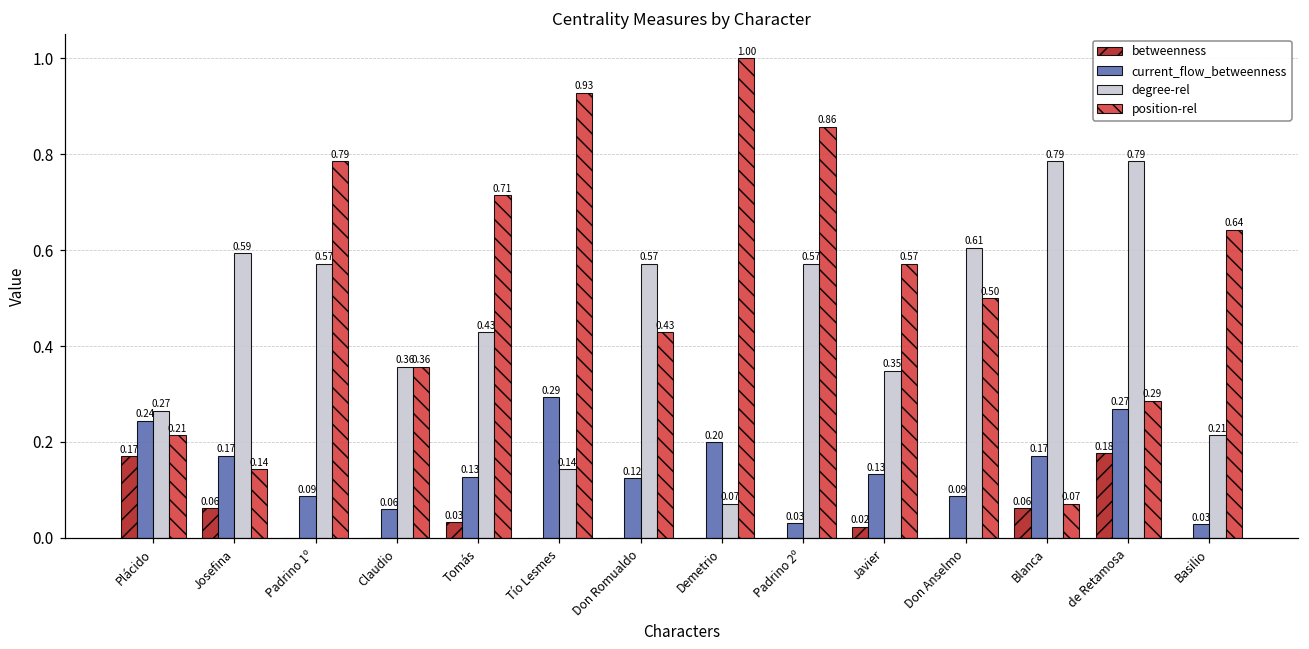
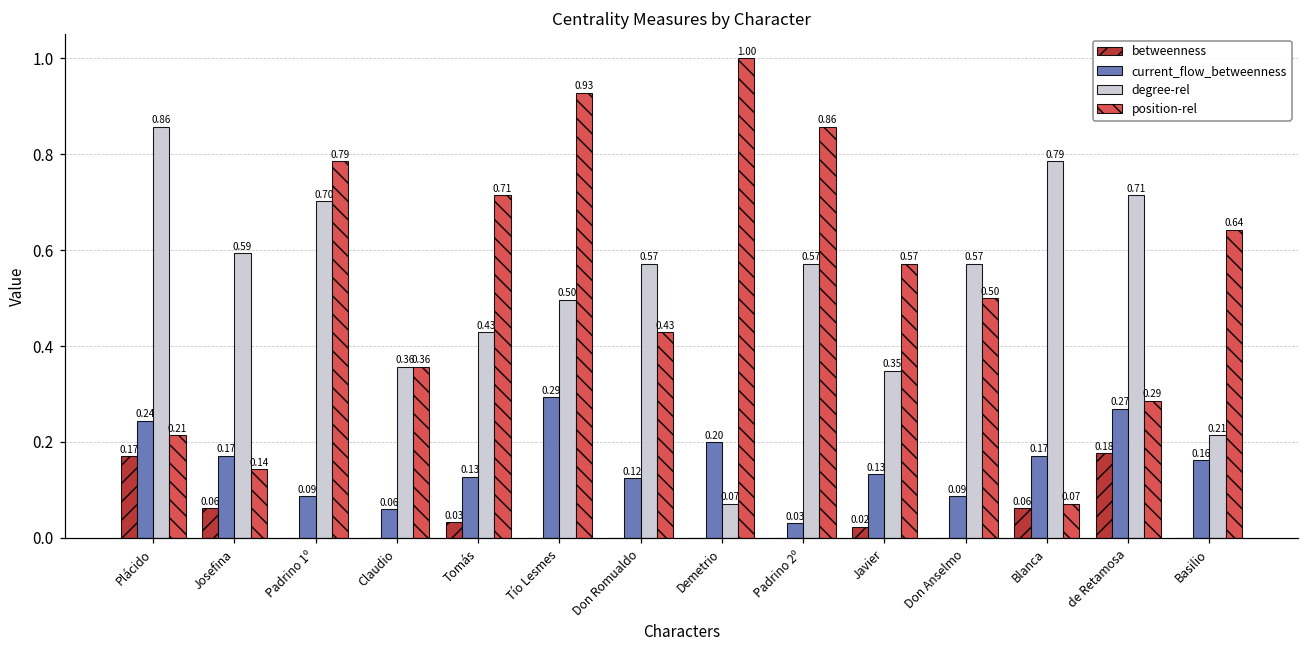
degree-rel, Plácido: 0.27 -> 0.86
degree-rel, Padrino 1º: 0.57 -> 0.70
degree-rel, Tío Lesmes: 0.14 -> 0.50
degree-rel, Don Anselmo: 0.61 -> 0.57
degree-rel, de Retamosa: 0.79 -> 0.71
current_flow_betweenness, Basilio: 0.03 -> 0.16
